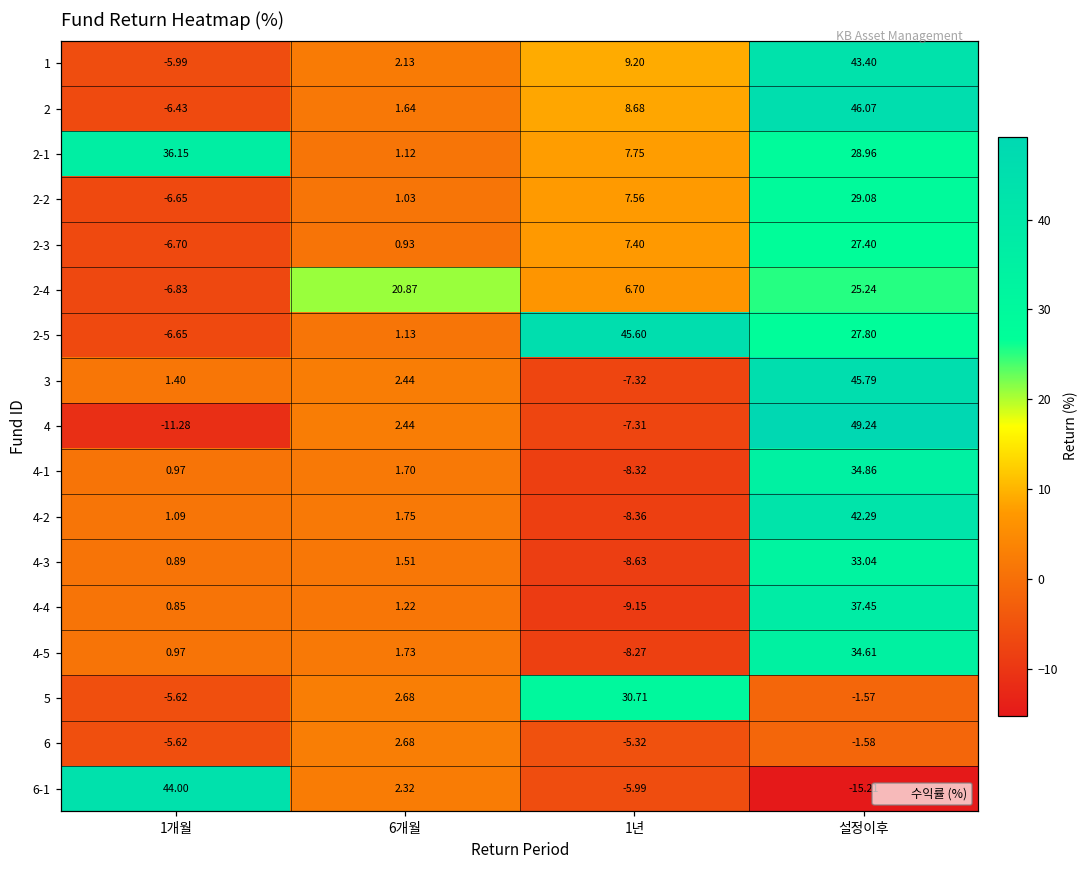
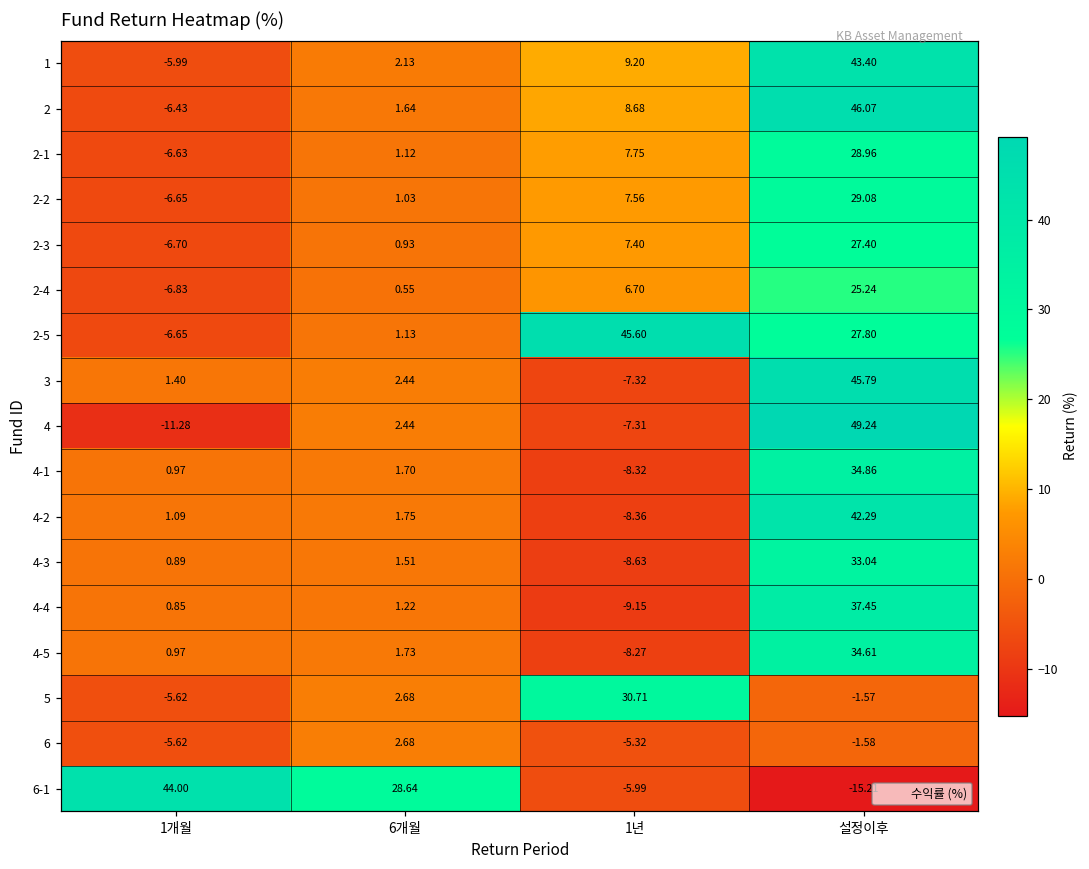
2-1, 1개월: 36.15 -> -6.63
2-4, 6개월: 20.87 -> 0.55
6-1, 6개월: 2.32 -> 28.64
